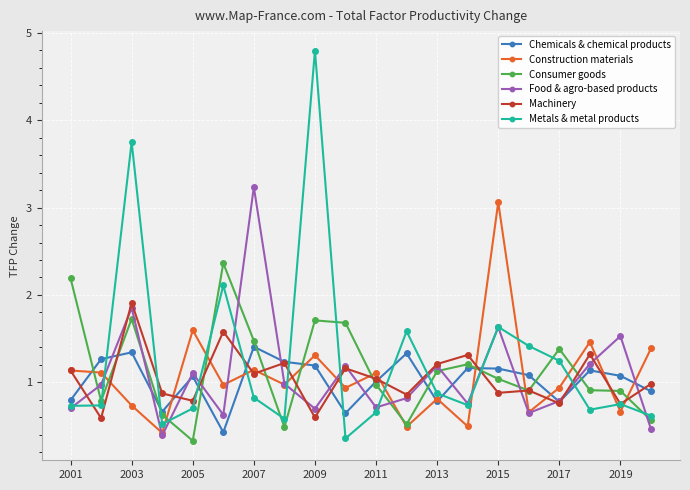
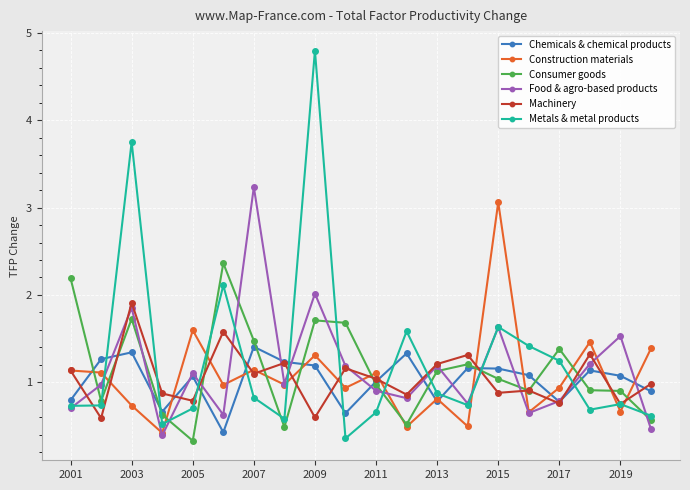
Food & agro-based products, 2009: 0.7 -> 2.0
Food & agro-based products, 2011: 0.7 -> 0.9
